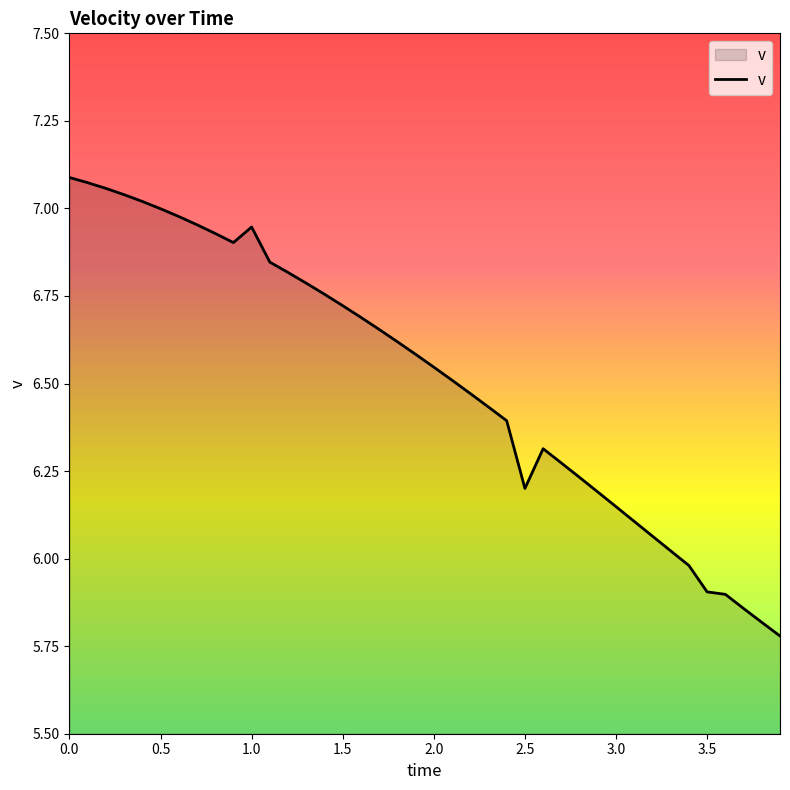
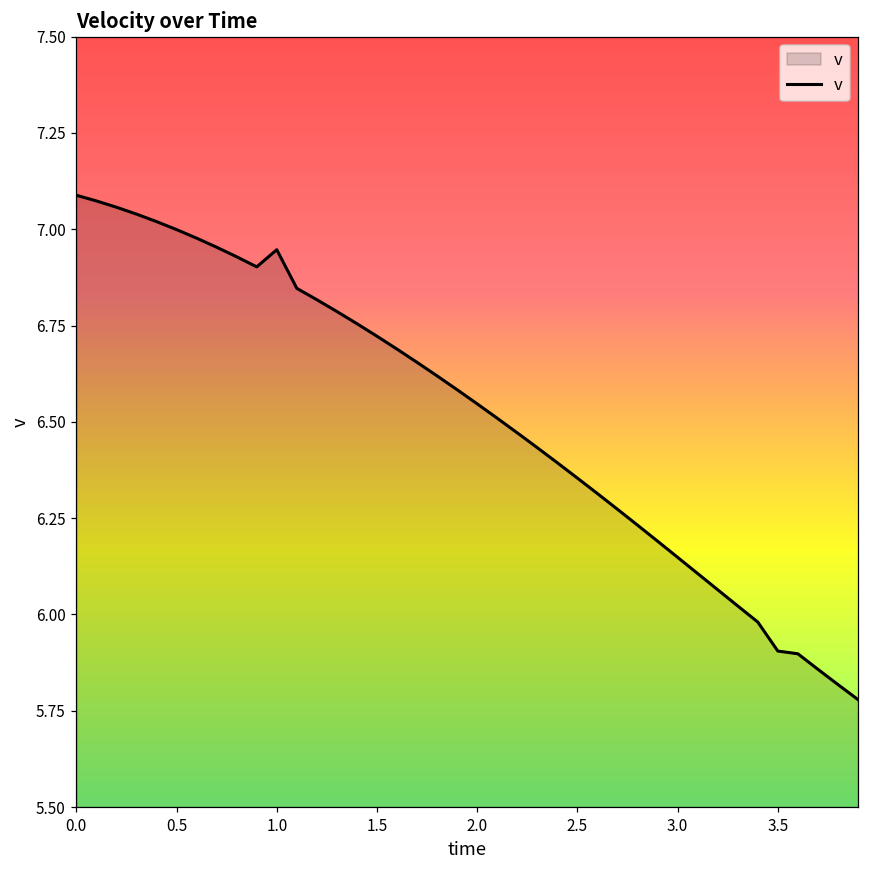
2.5: 6.20 -> 6.35
